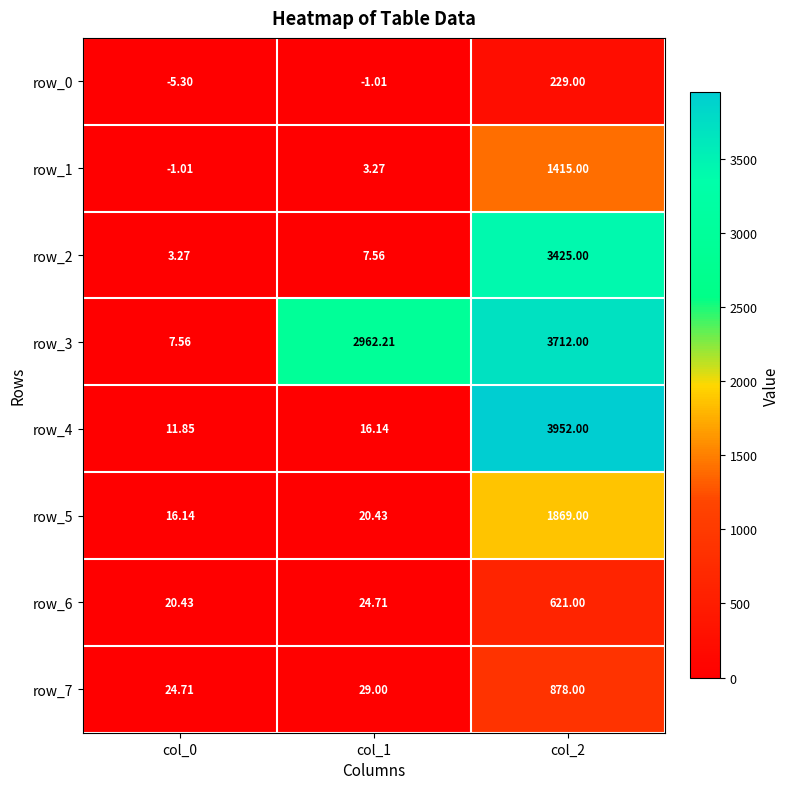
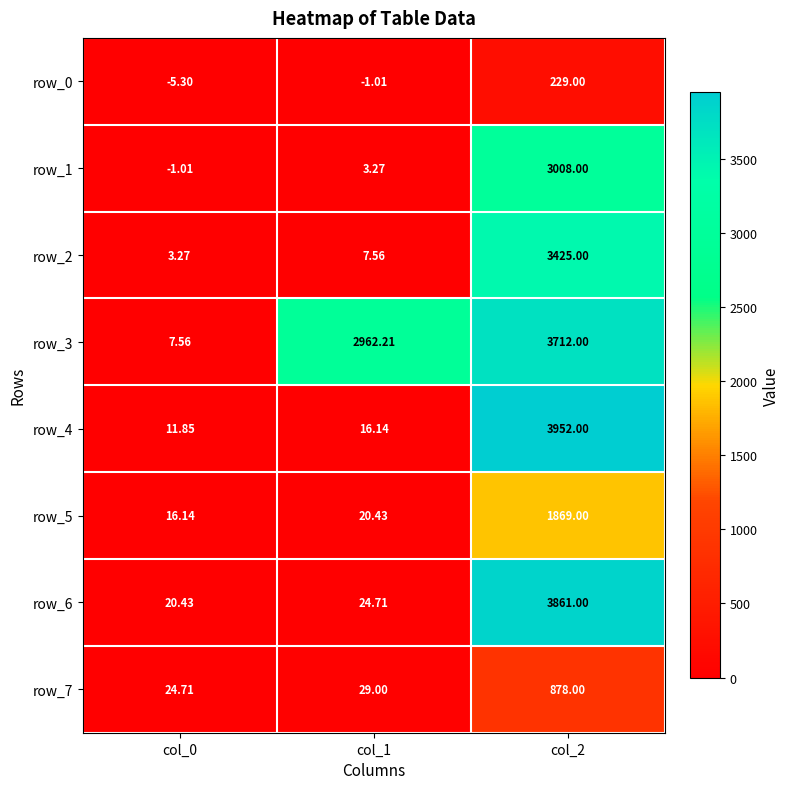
row_1, col_2: 1415.00 -> 3008.00
row_6, col_2: 621.00 -> 3861.00
